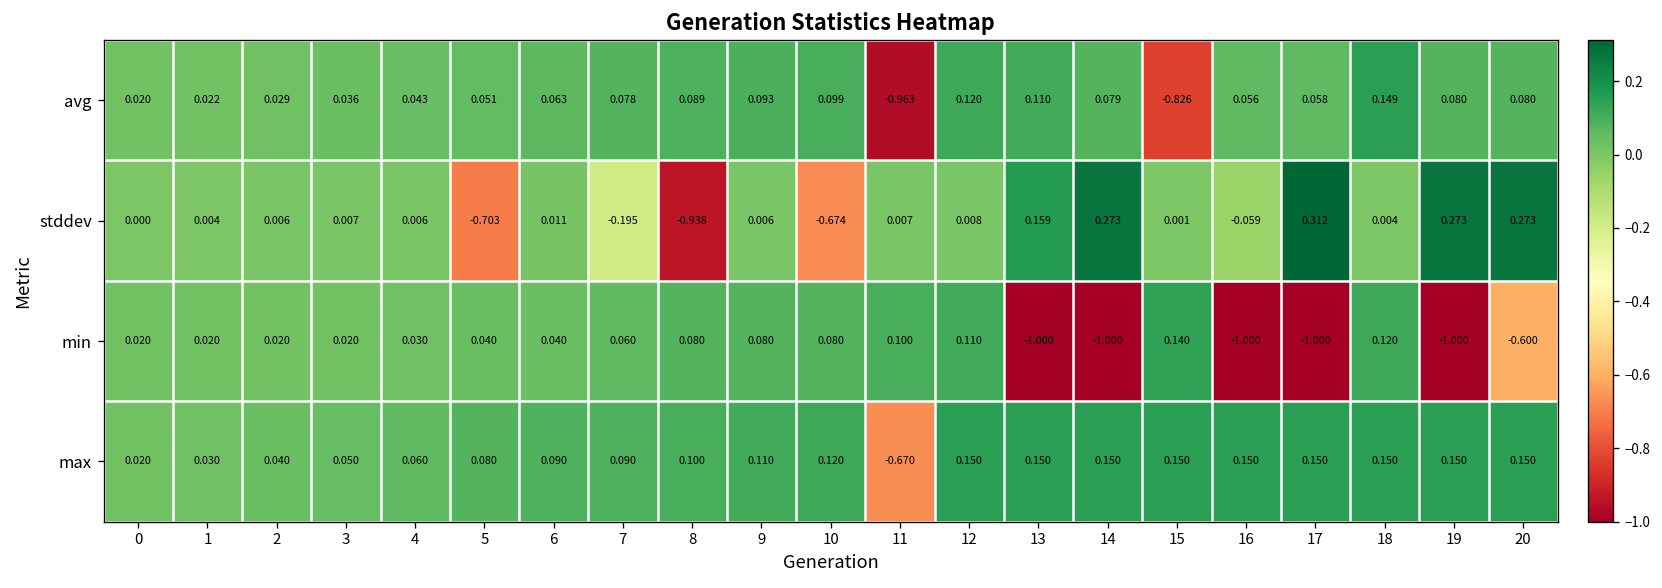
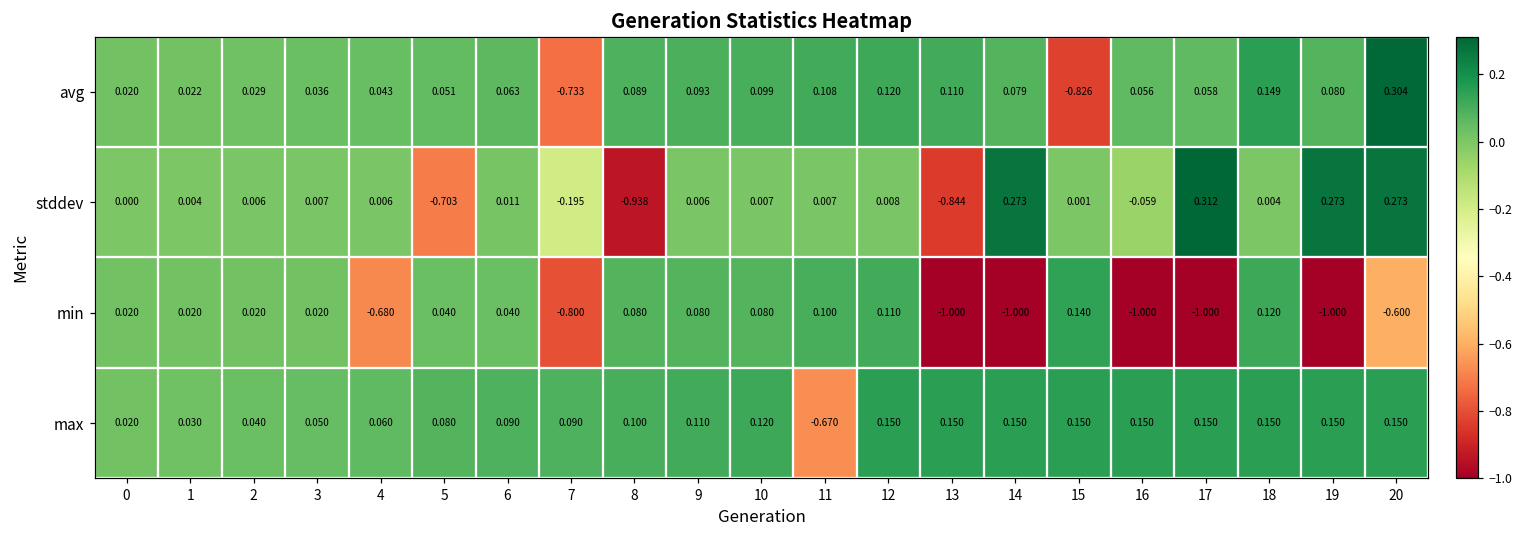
avg, 7: 0.078 -> -0.733
avg, 11: -0.963 -> 0.108
avg, 20: 0.080 -> 0.304
stddev, 10: -0.674 -> 0.007
stddev, 13: 0.159 -> -0.844
min, 4: 0.030 -> -0.680
min, 7: 0.060 -> -0.800
